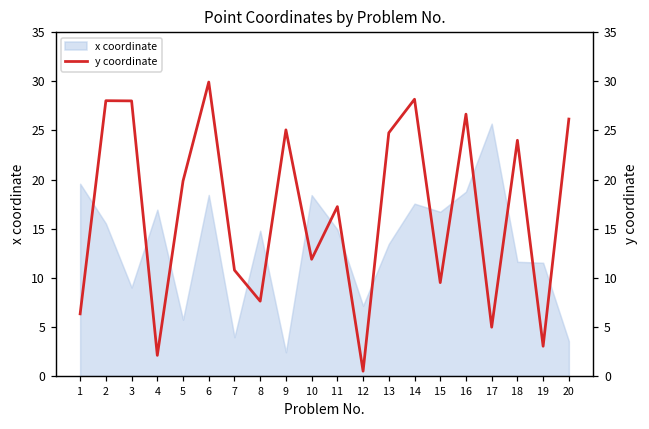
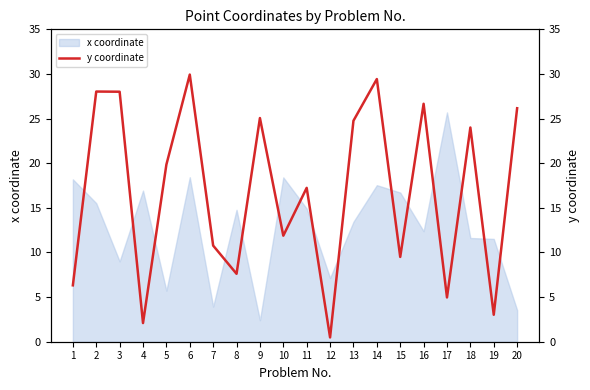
x coordinate, 1: 20 -> 18
x coordinate, 16: 19 -> 12
y coordinate, 14: 28 -> 29
